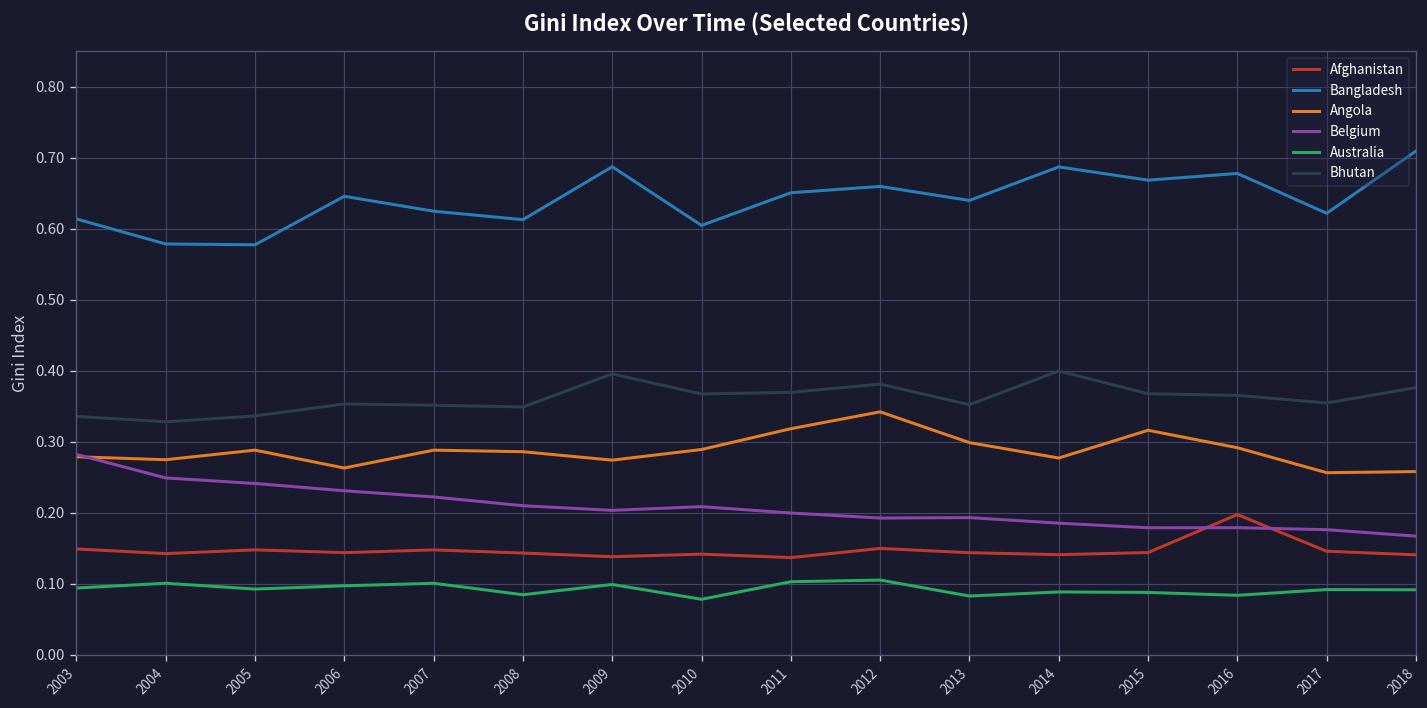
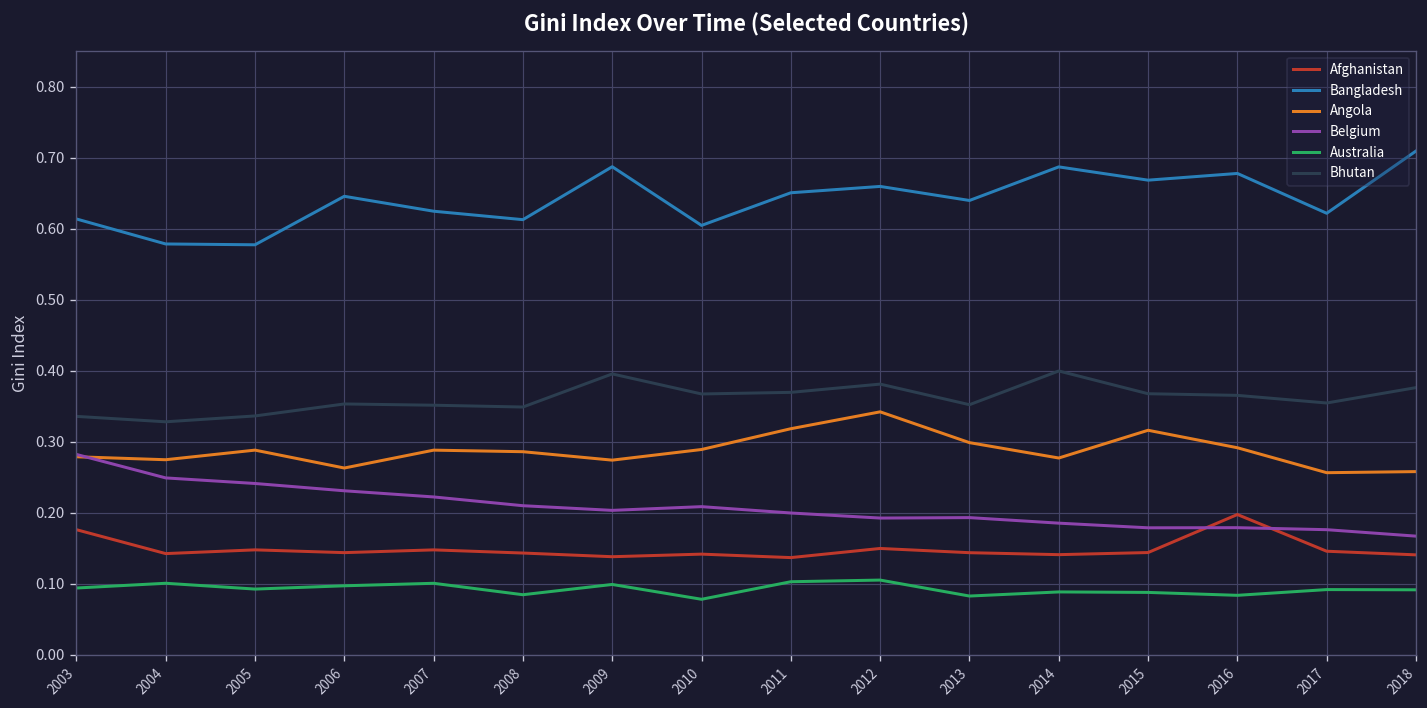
Afghanistan, 2003: 0.15 -> 0.18
